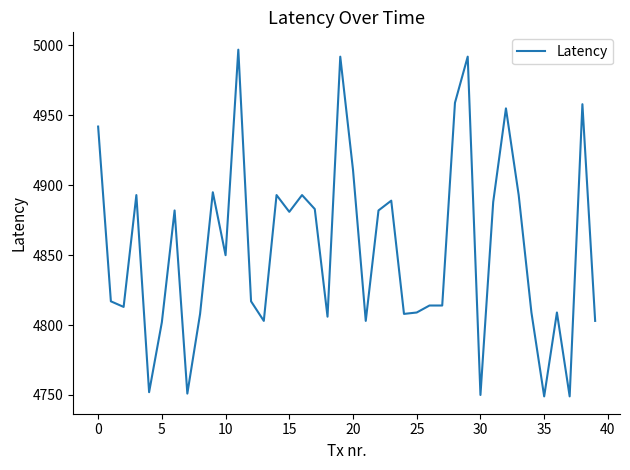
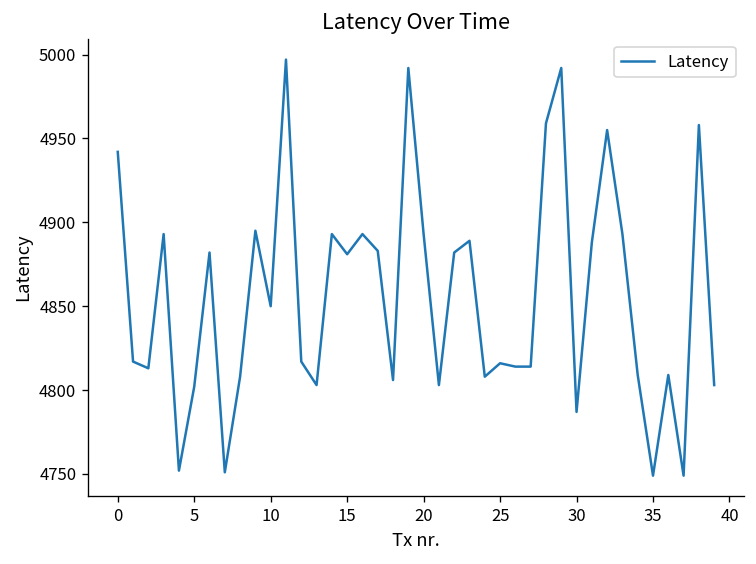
20: 4911 -> 4893
25: 4809 -> 4816
30: 4750 -> 4787
